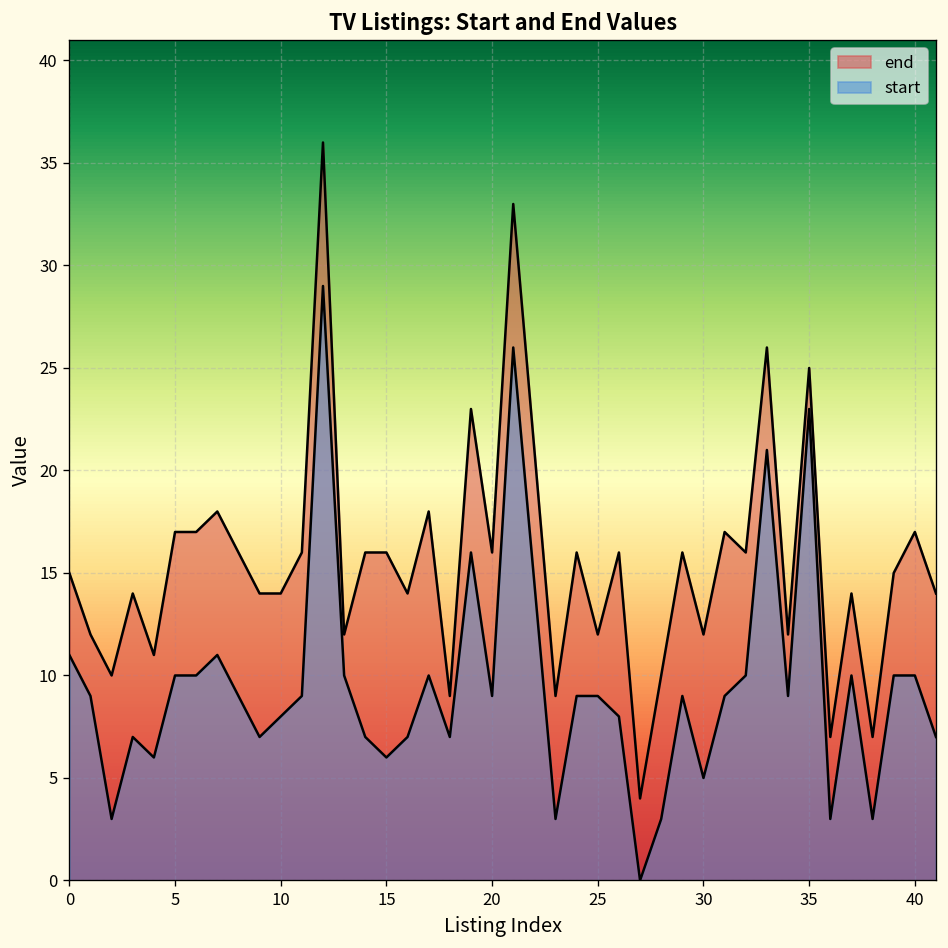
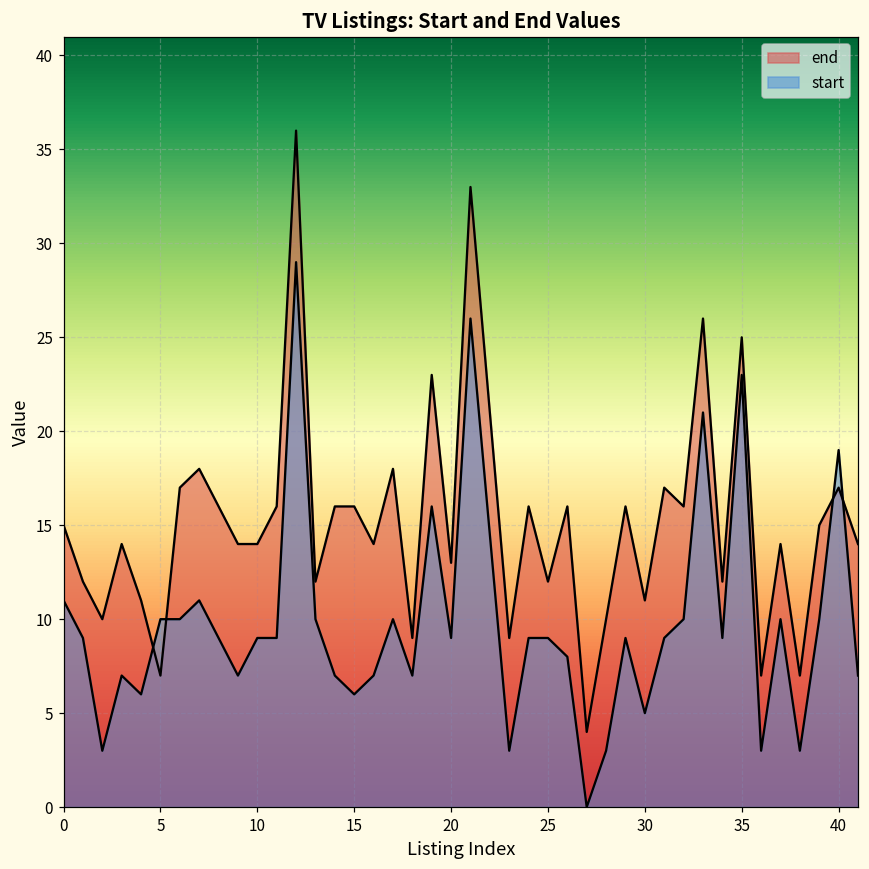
end, 5: 17 -> 7
start, 10: 8 -> 9
end, 20: 16 -> 13
end, 30: 12 -> 11
start, 40: 10 -> 19
